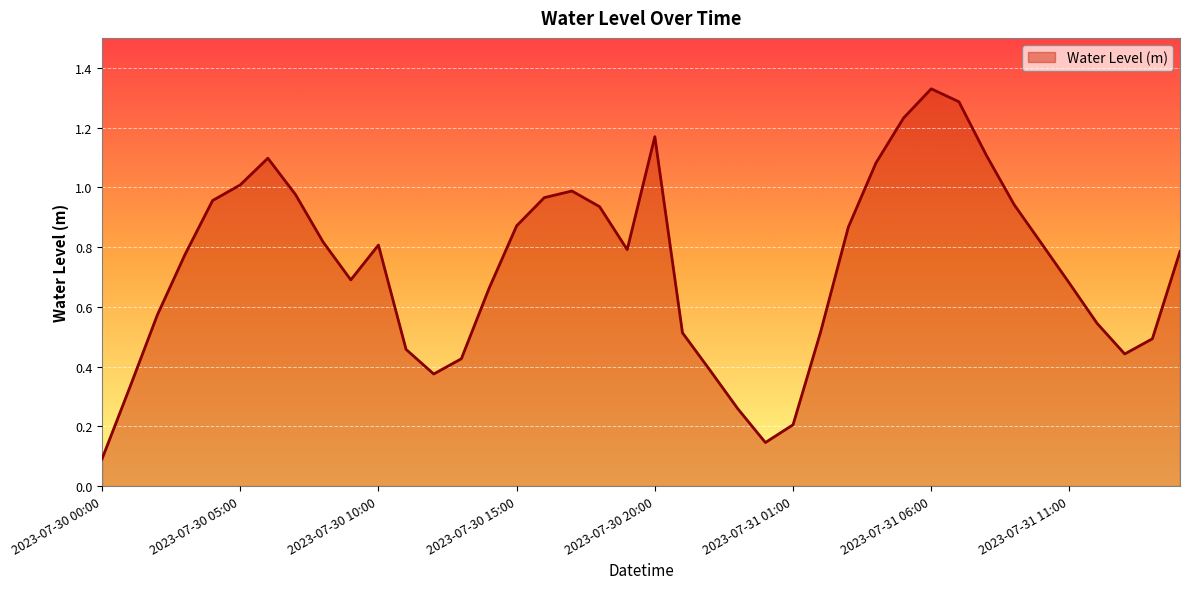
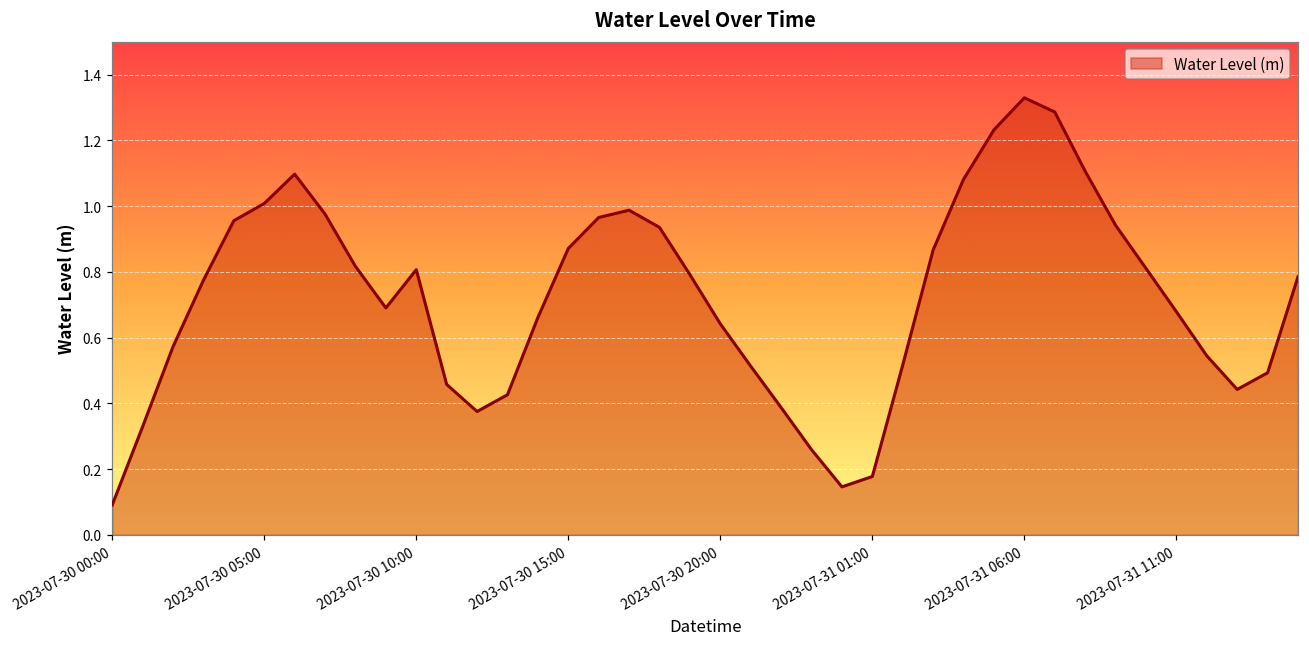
2023-07-30 20:00: 1.17 -> 0.64
2023-07-31 01:00: 0.21 -> 0.18
